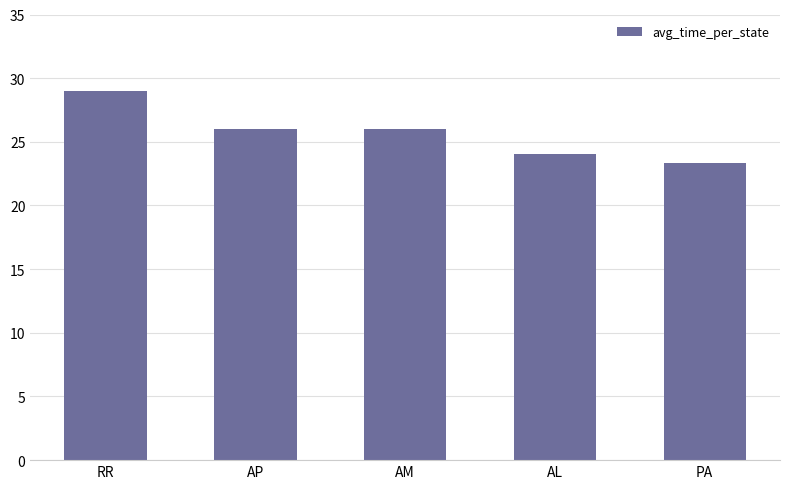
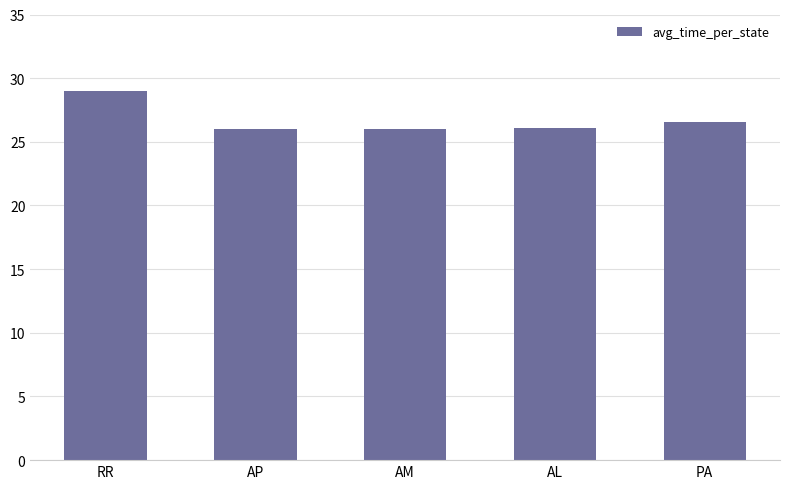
AL: 24.0 -> 26.1
PA: 23.3 -> 26.6
